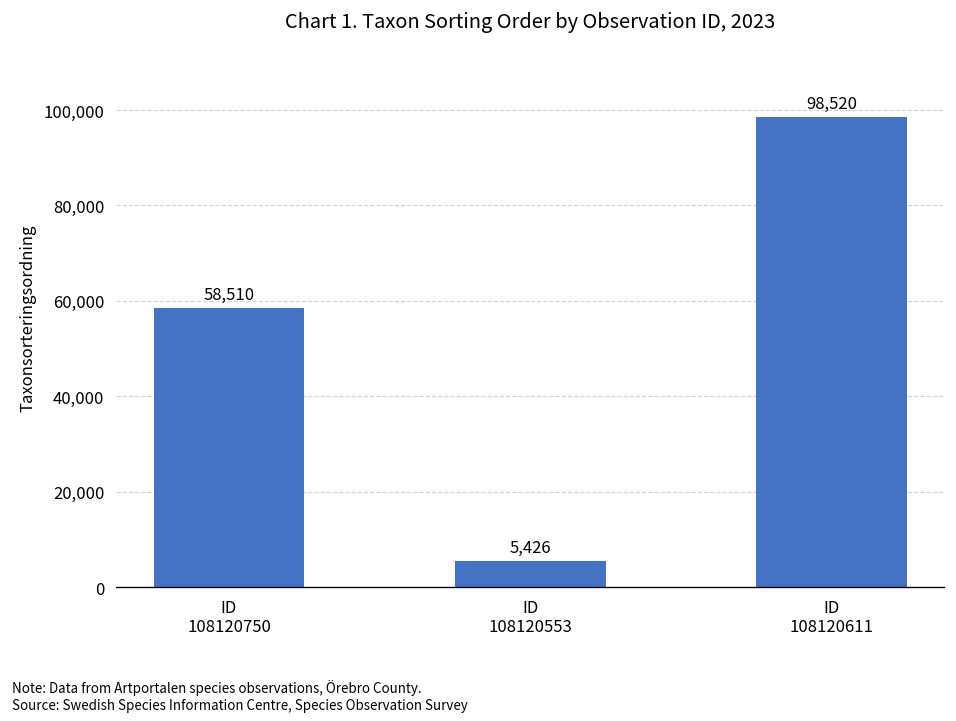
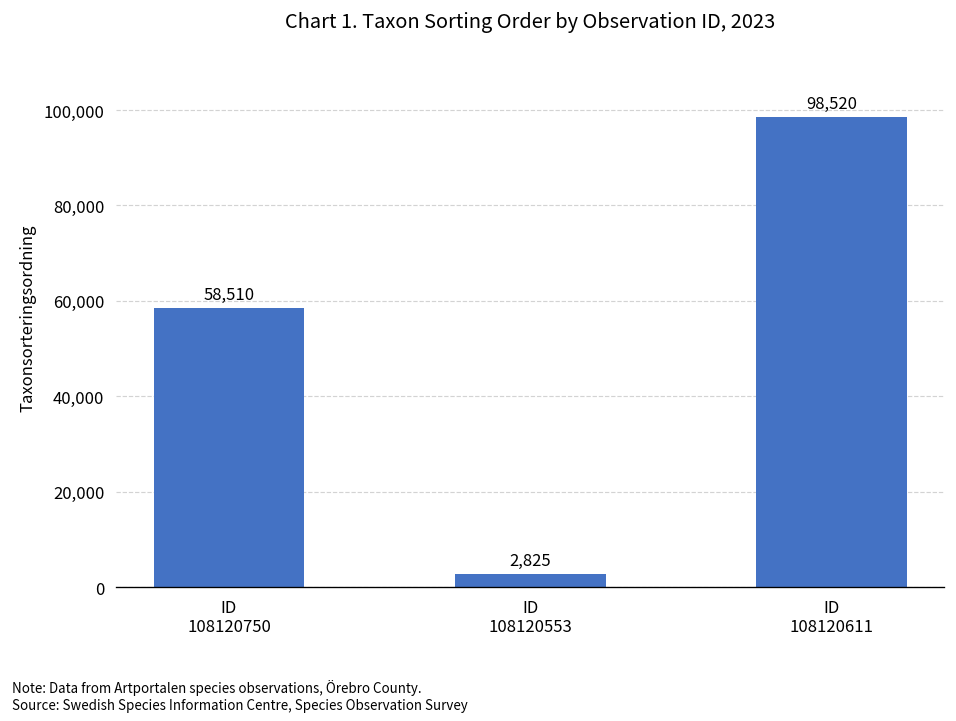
ID 108120553: 5,426 -> 2,825
